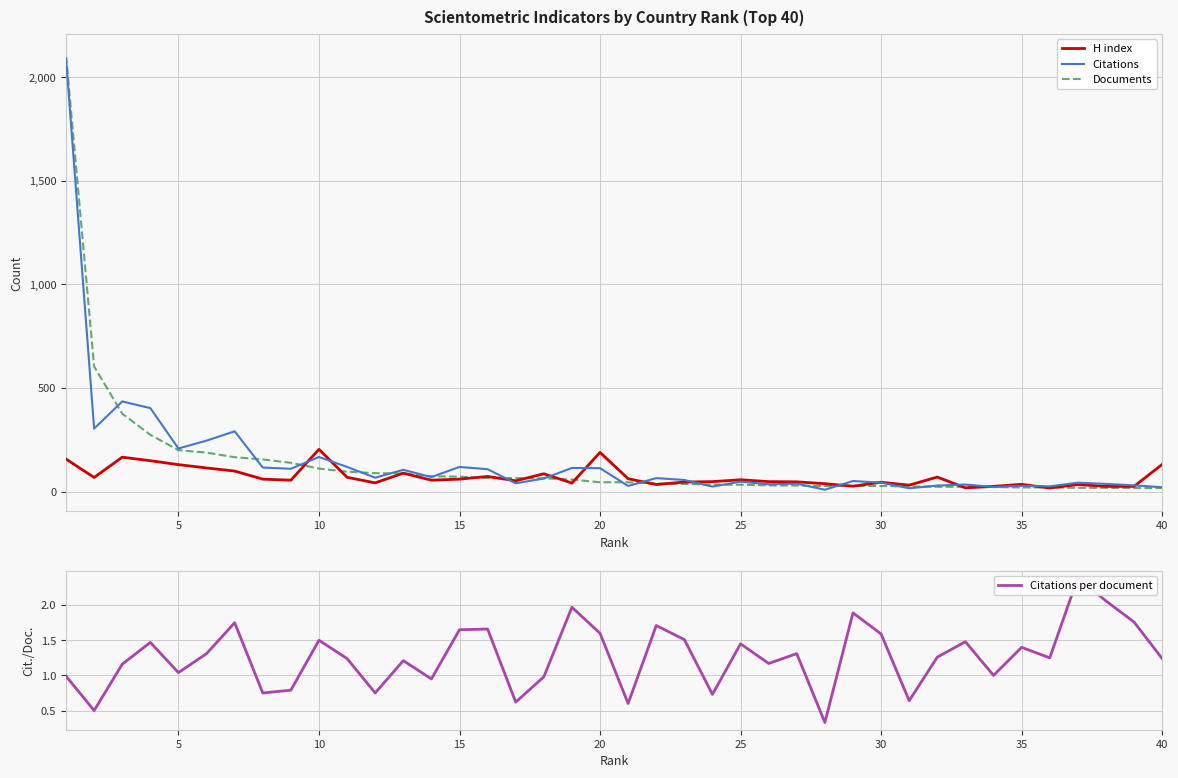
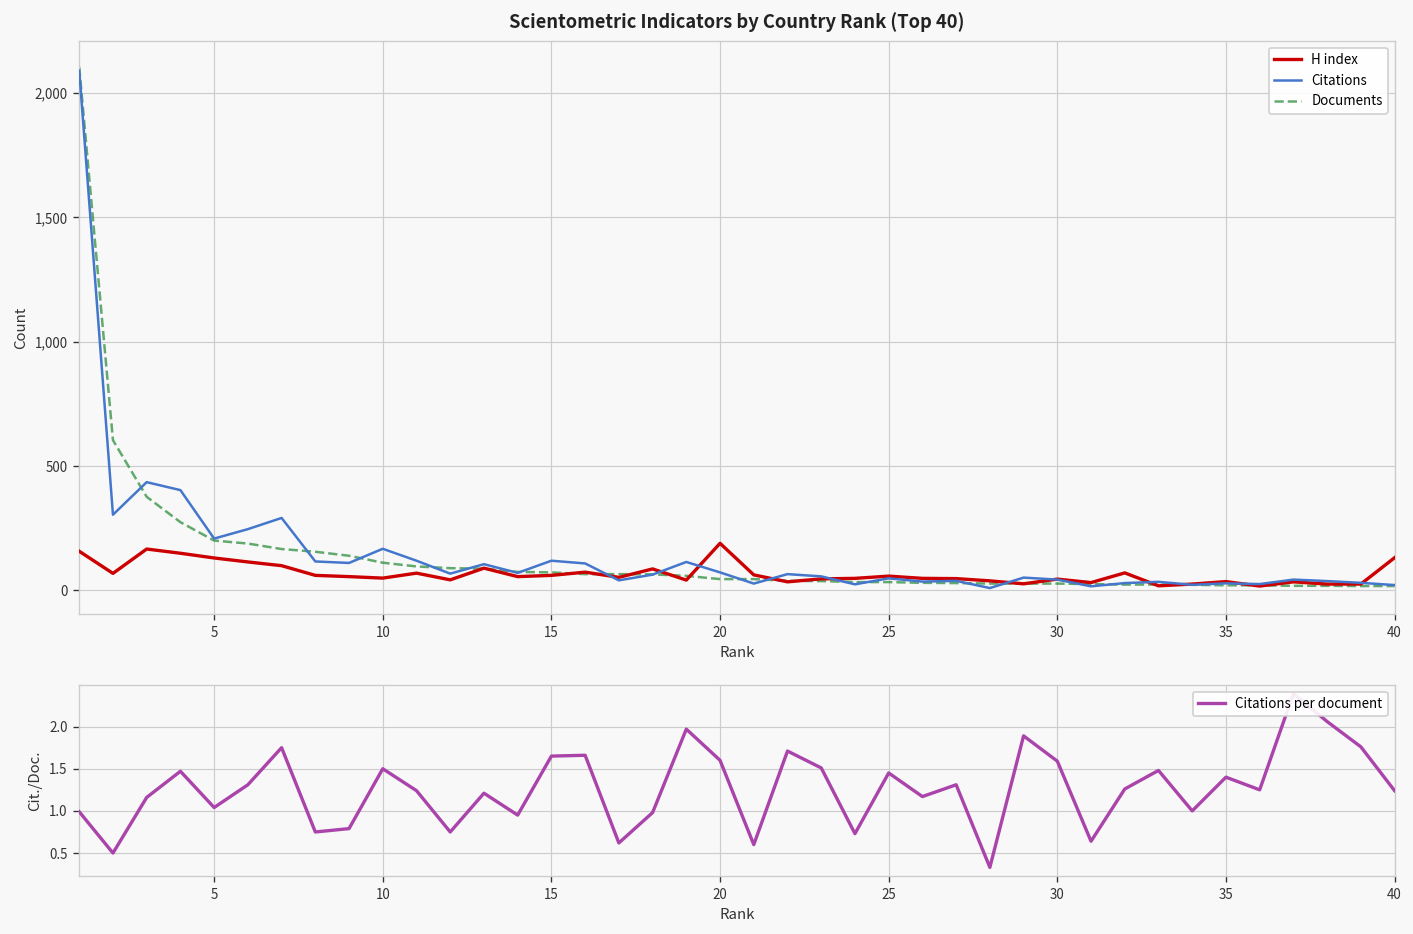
Scientometric Indicators by Country Rank (Top 40), H index, 10: 200 -> 50
Scientometric Indicators by Country Rank (Top 40), Citations, 20: 110 -> 70
